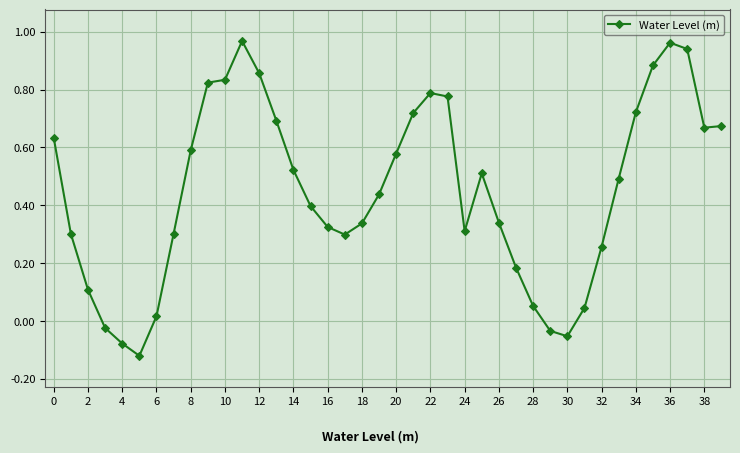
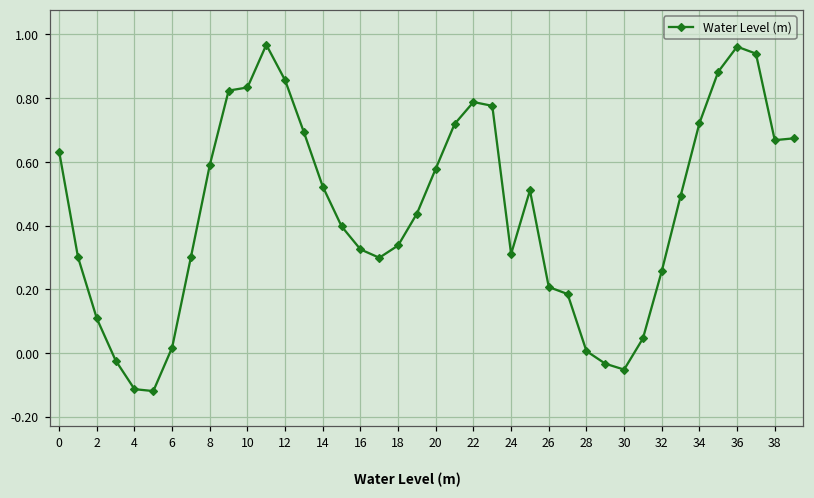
4: -0.08 -> -0.11
26: 0.34 -> 0.21
28: 0.05 -> 0.01
